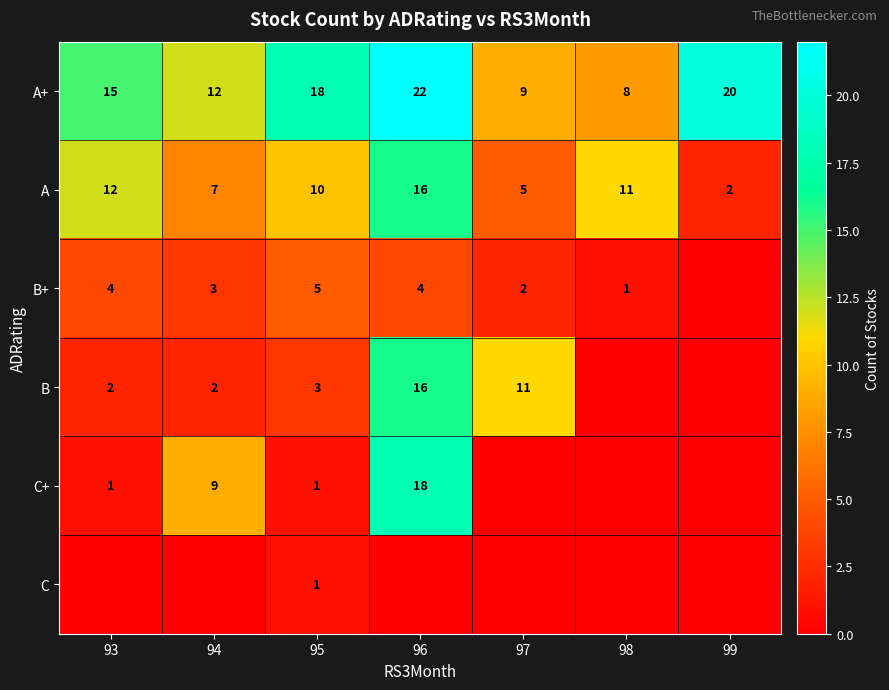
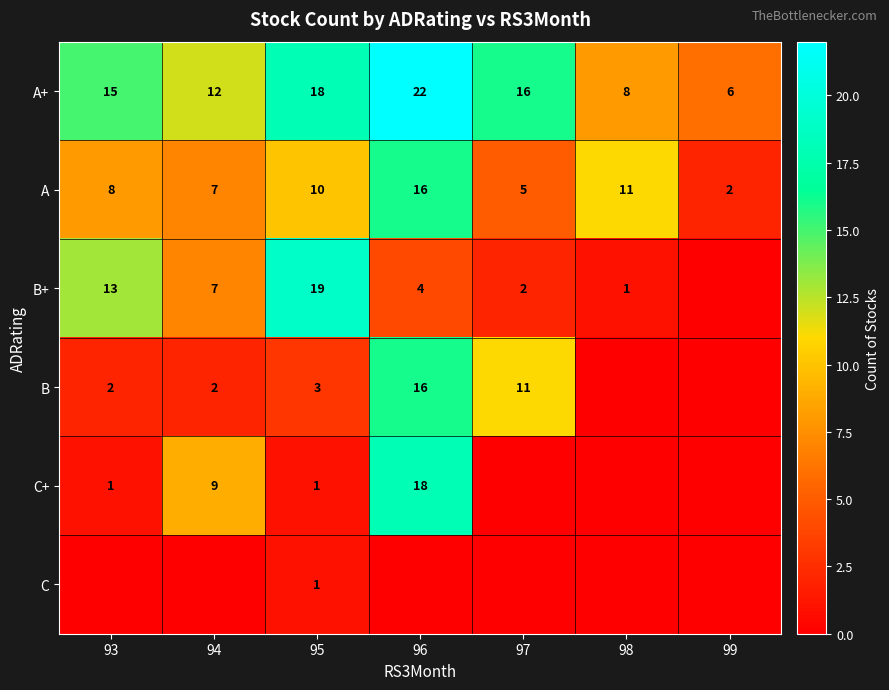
A+, 97: 9 -> 16
A+, 99: 20 -> 6
A, 93: 12 -> 8
B+, 93: 4 -> 13
B+, 94: 3 -> 7
B+, 95: 5 -> 19
